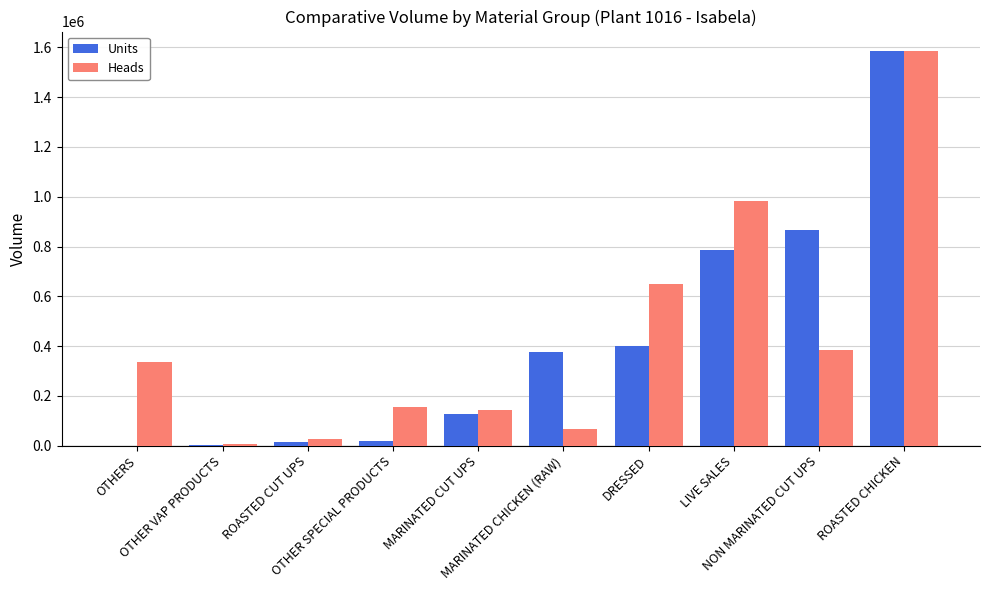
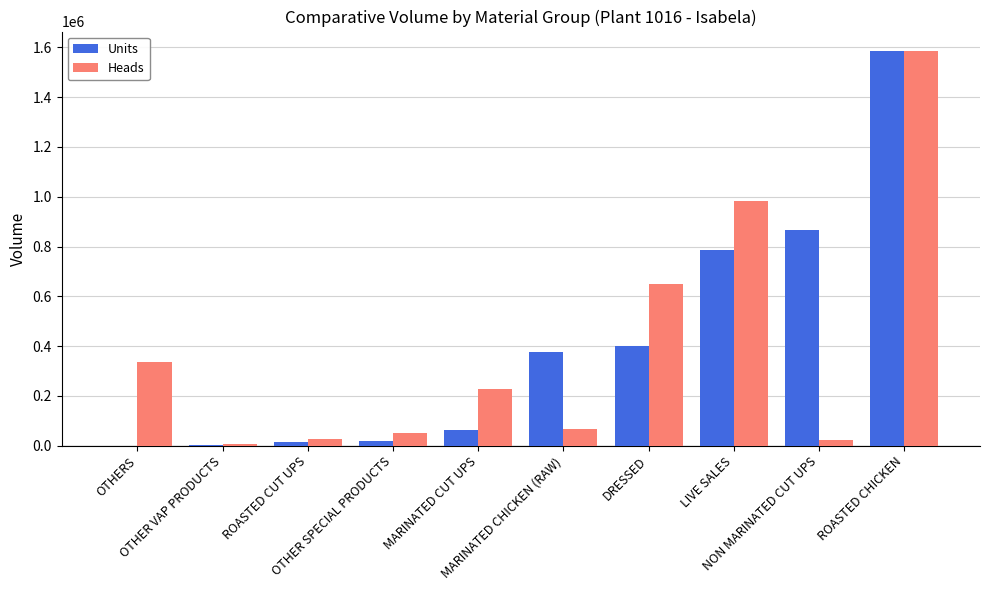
Heads, OTHER SPECIAL PRODUCTS: 150000 -> 50000
Units, MARINATED CUT UPS: 130000 -> 60000
Heads, MARINATED CUT UPS: 140000 -> 230000
Heads, NON MARINATED CUT UPS: 380000 -> 20000
